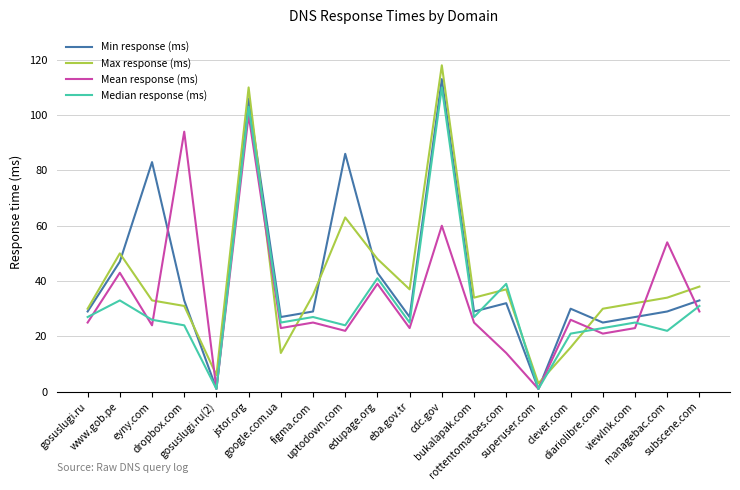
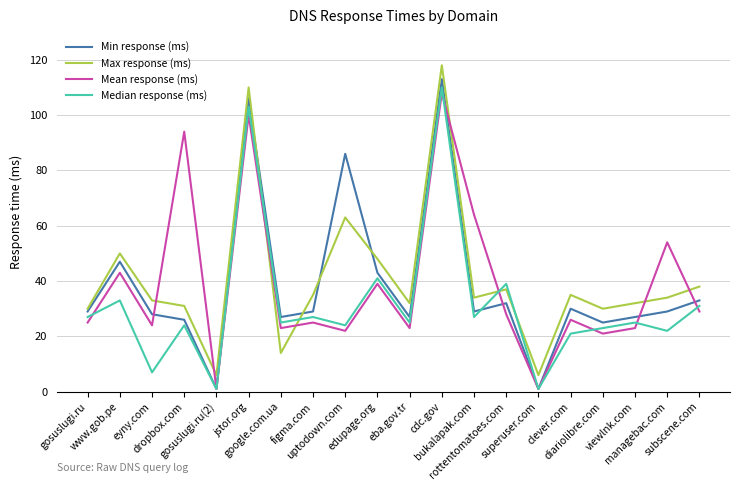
Min response (ms), eyny.com: 83 -> 28
Median response (ms), eyny.com: 26 -> 7
Min response (ms), dropbox.com: 33 -> 26
Max response (ms), eba.gov.tr: 37 -> 32
Mean response (ms), cdc.gov: 60 -> 108
Mean response (ms), bukalapak.com: 25 -> 64
Mean response (ms), rottentomatoes.com: 14 -> 28
Max response (ms), superuser.com: 3 -> 6
Max response (ms), clever.com: 16 -> 35
